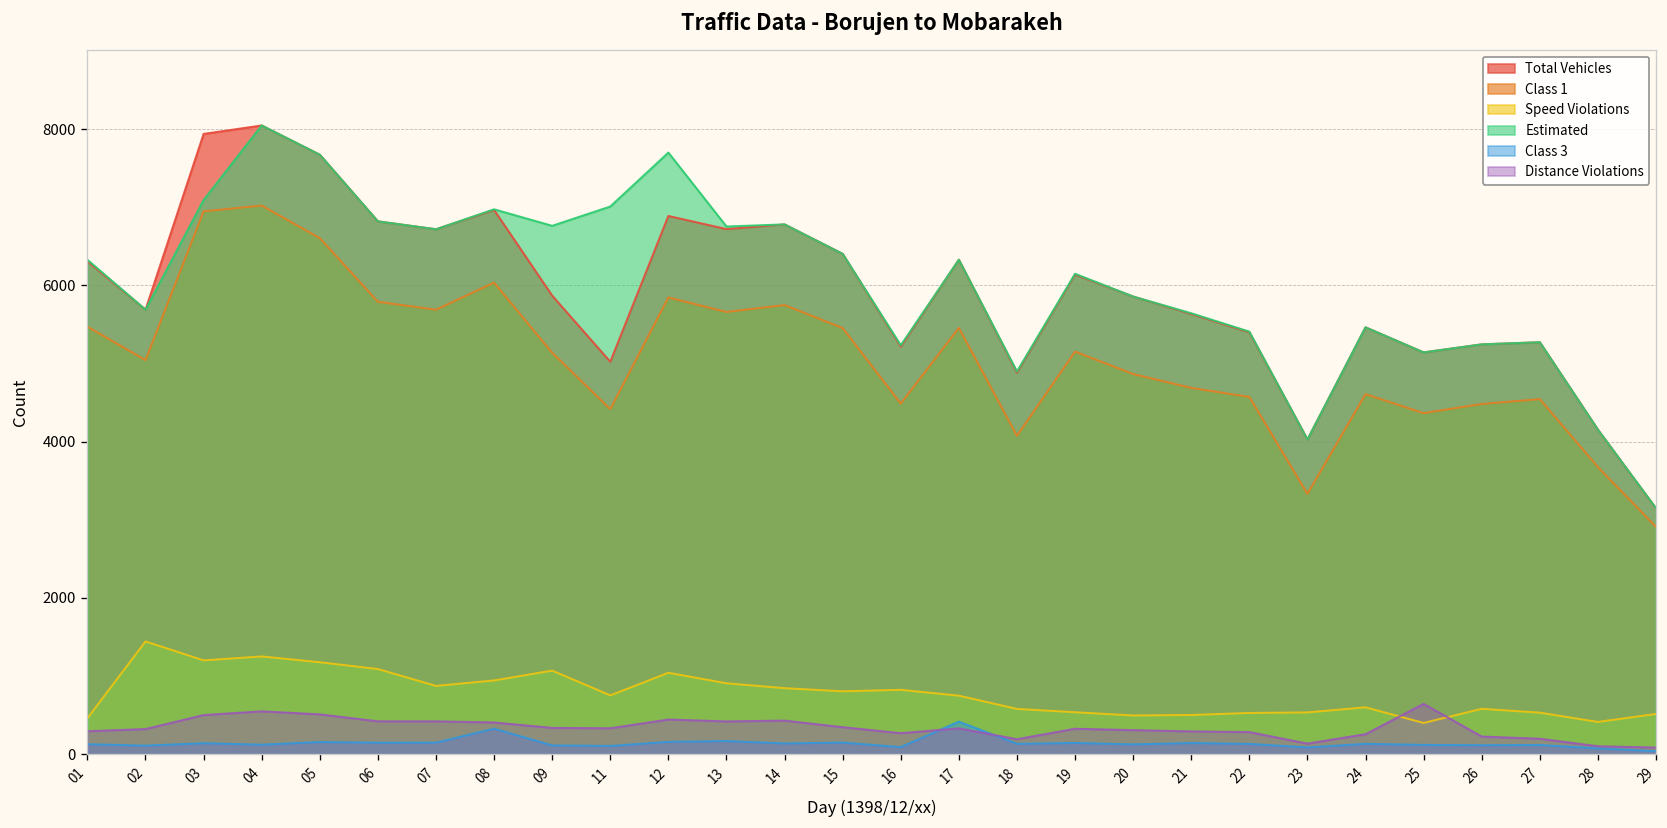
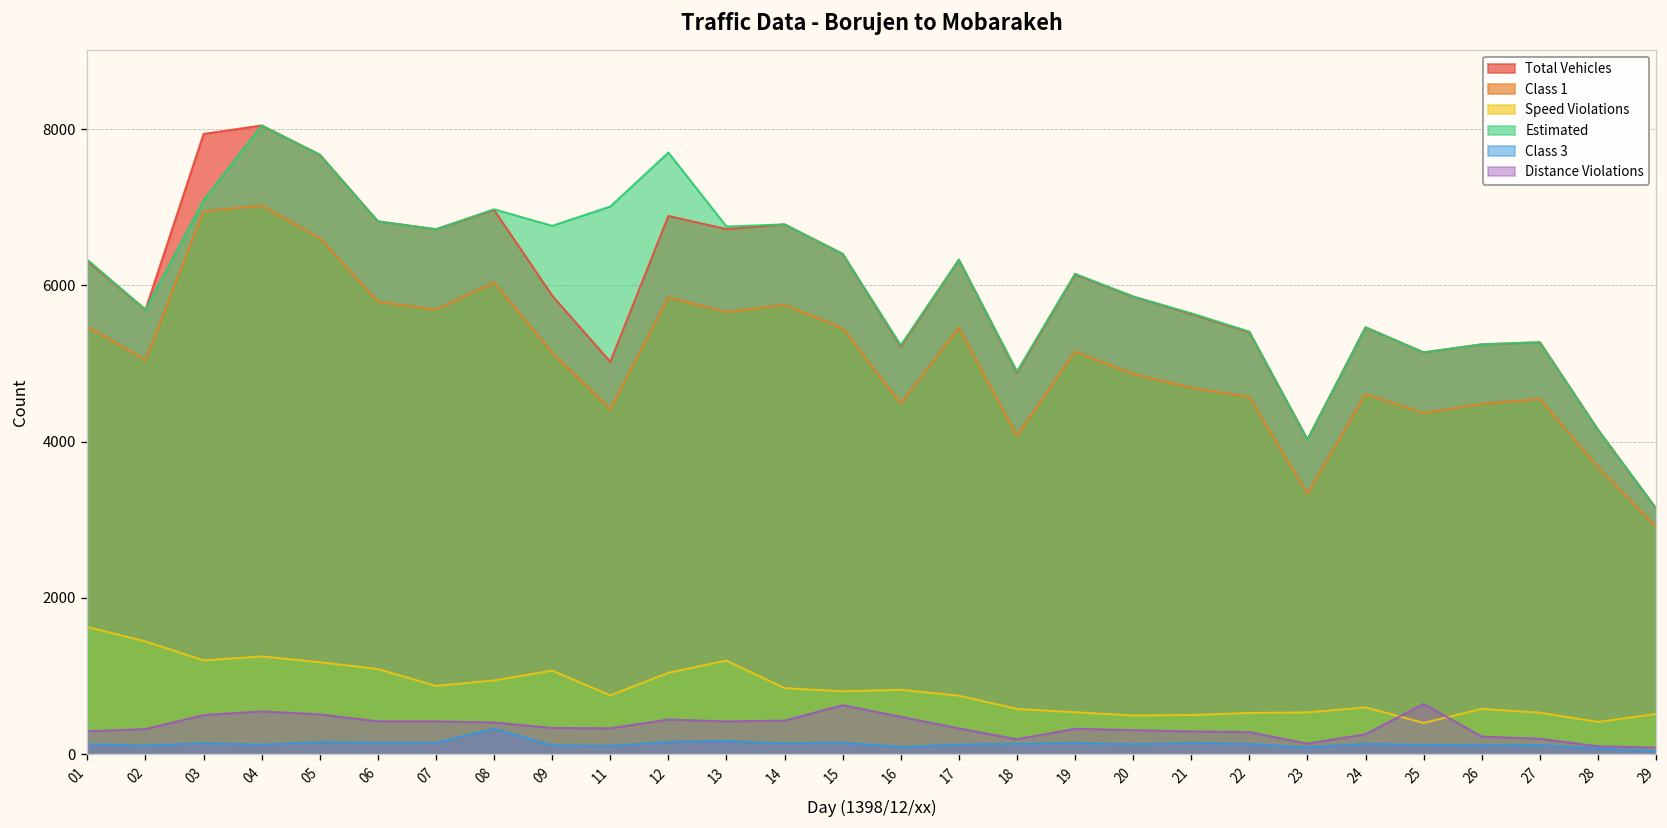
Speed Violations, 01: 500 -> 1600
Speed Violations, 13: 900 -> 1200
Distance Violations, 15: 300 -> 600
Distance Violations, 16: 300 -> 500
Class 3, 17: 400 -> 100
